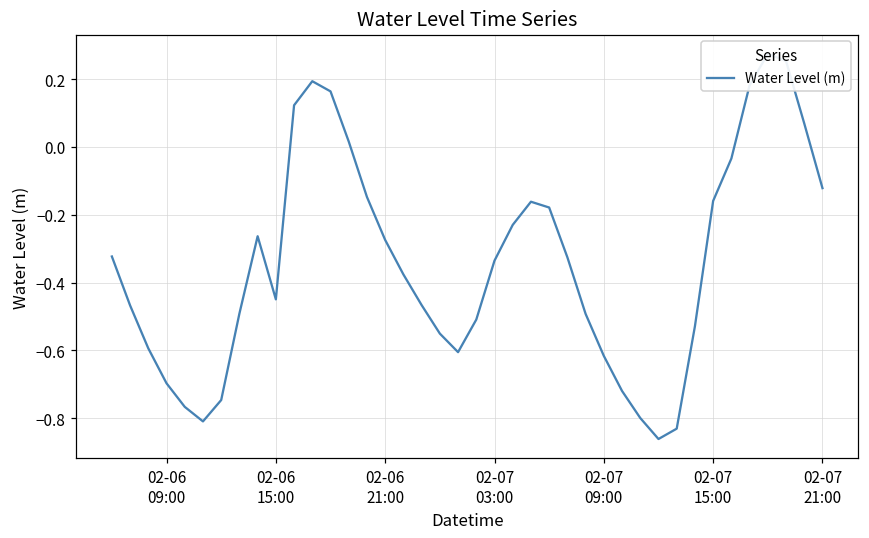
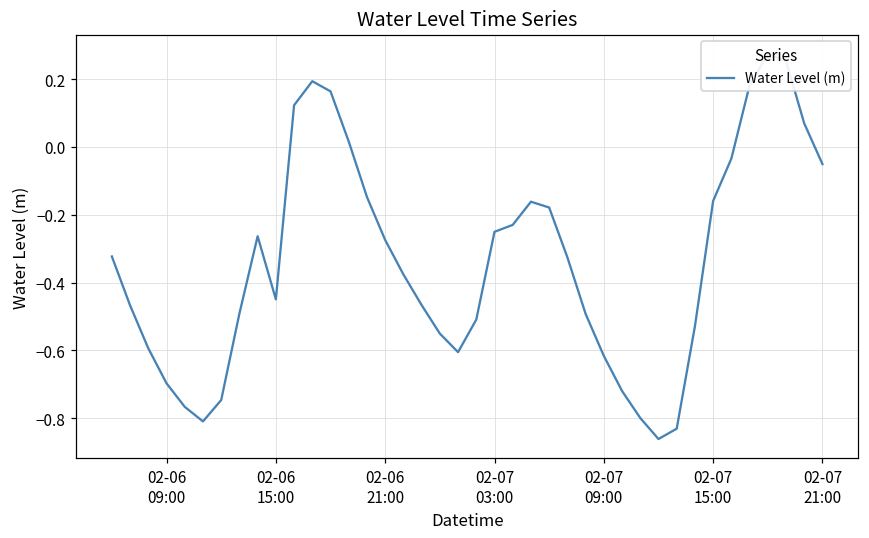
02-07 03:00: -0.34 -> -0.25
02-07 21:00: -0.12 -> -0.05
